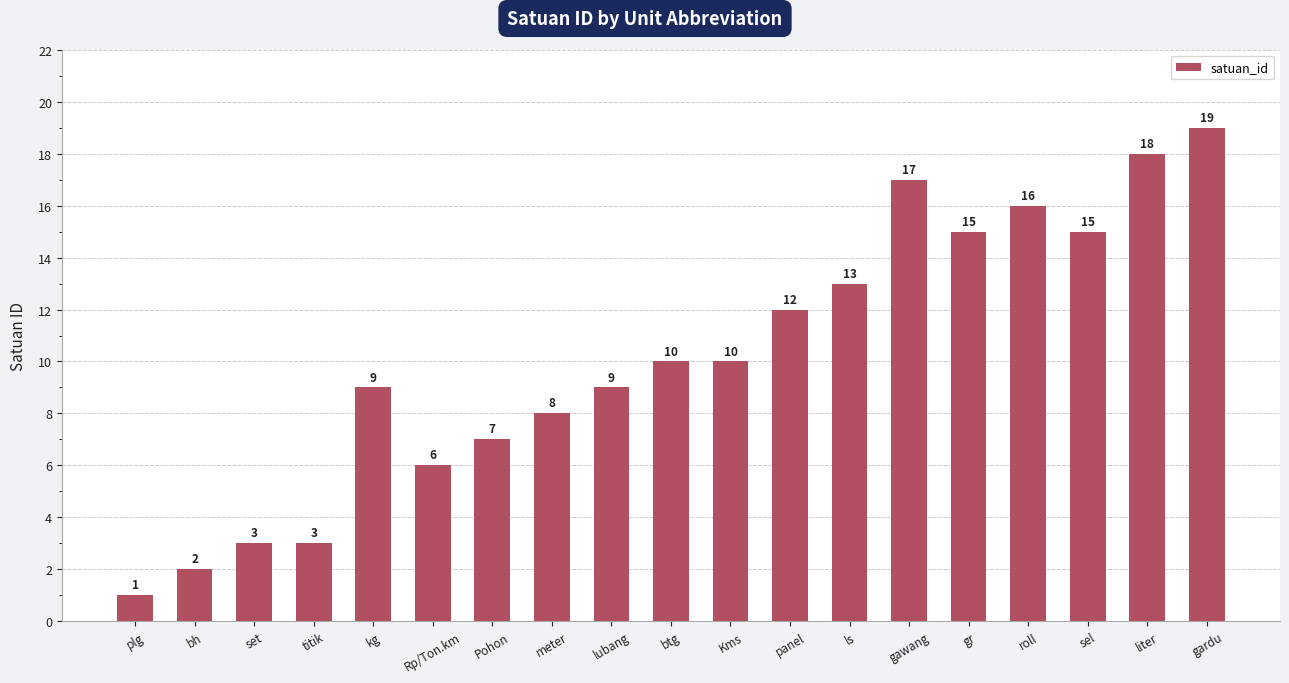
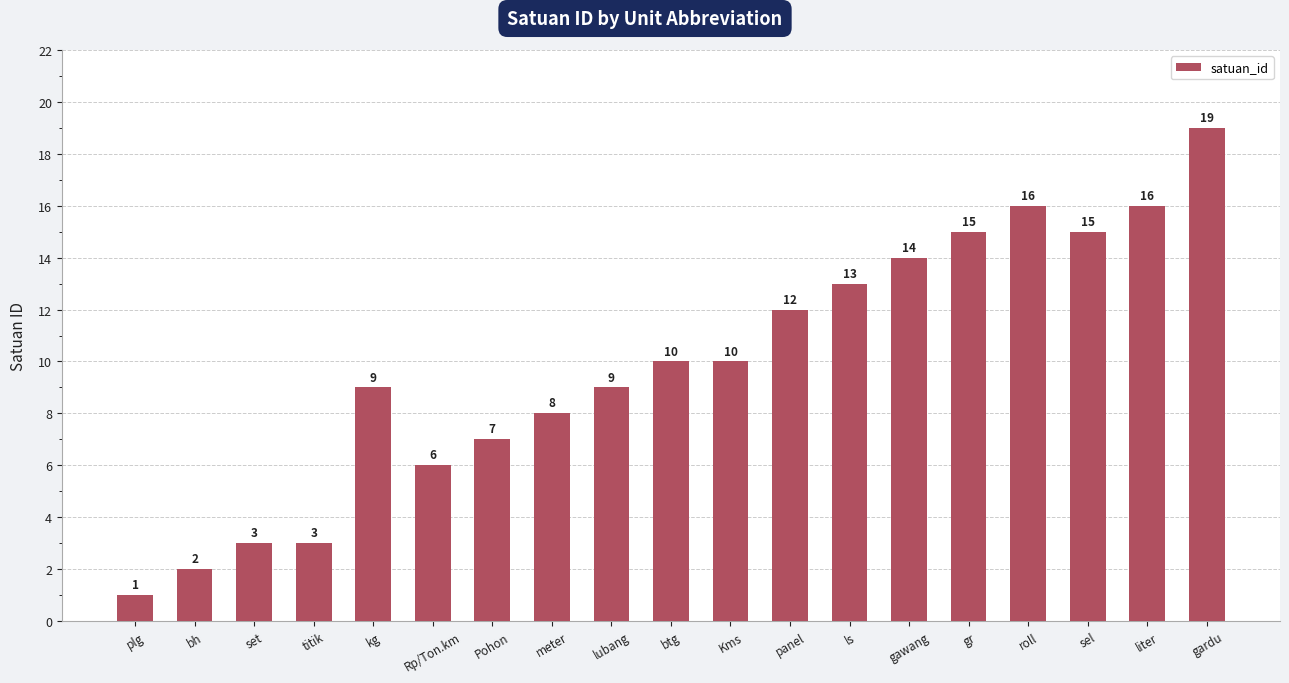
gawang: 17 -> 14
liter: 18 -> 16
